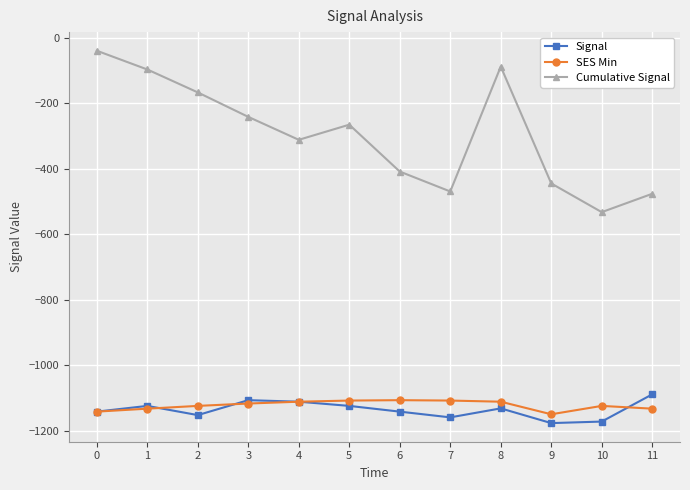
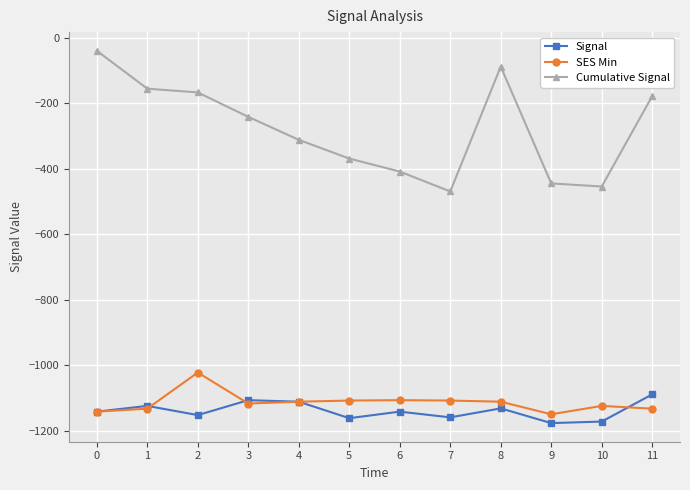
Cumulative Signal, 1: -100 -> -160
SES Min, 2: -1120 -> -1020
Signal, 5: -1120 -> -1160
Cumulative Signal, 5: -270 -> -370
Cumulative Signal, 10: -530 -> -450
Cumulative Signal, 11: -480 -> -180
